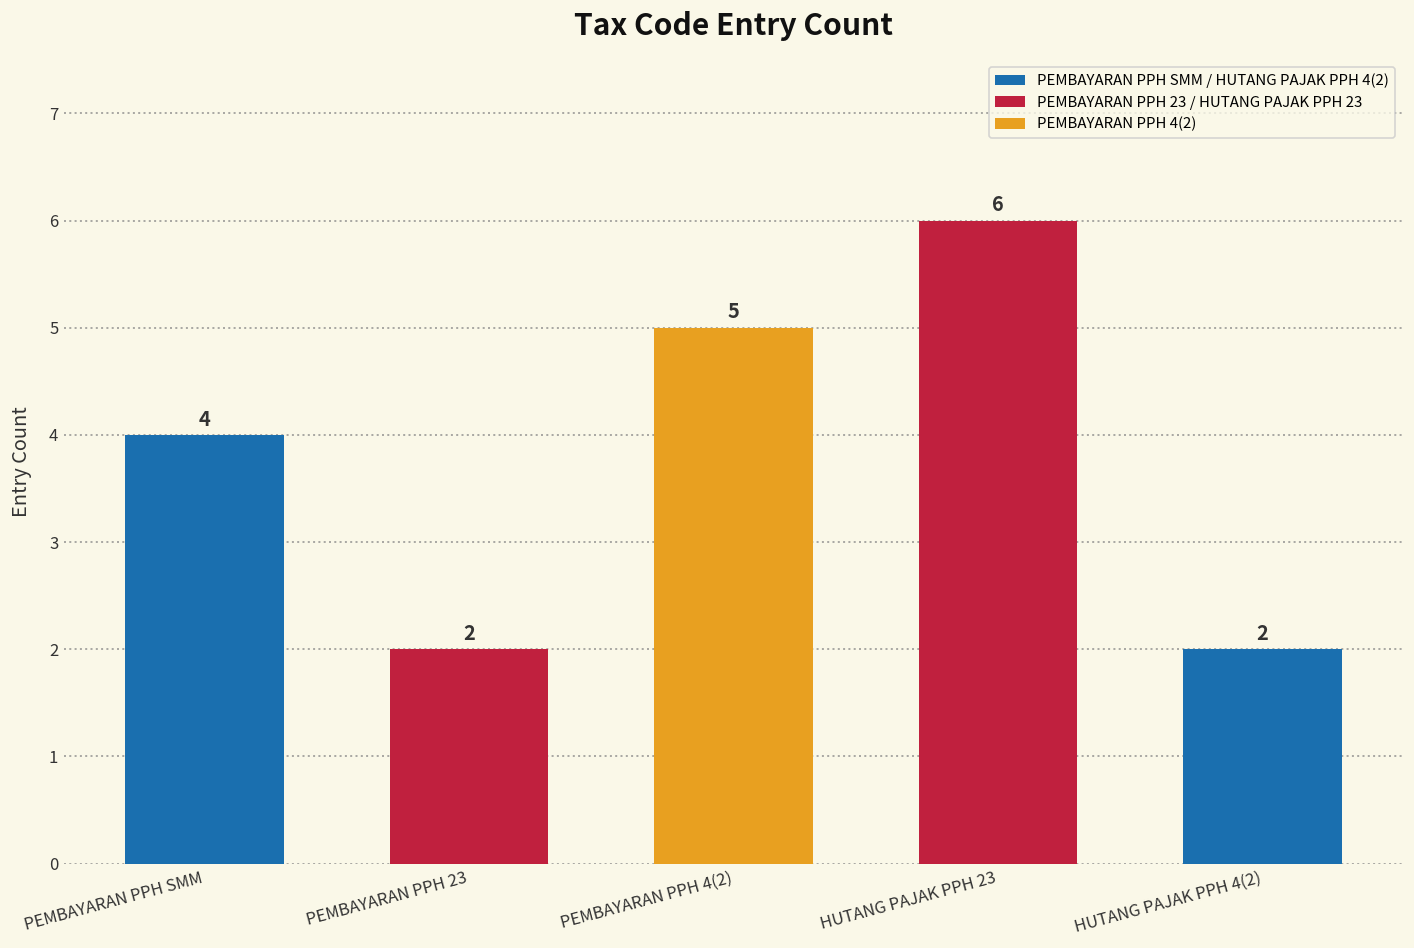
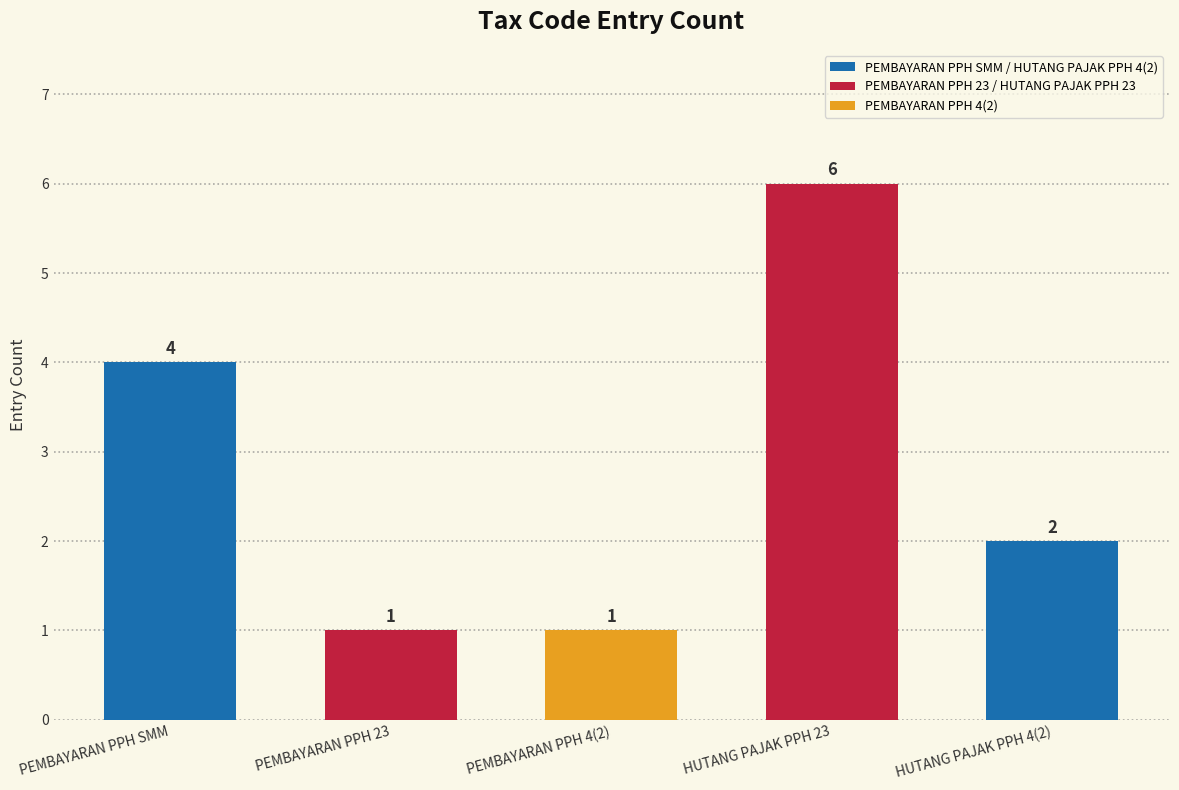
PEMBAYARAN PPH 23: 2 -> 1
PEMBAYARAN PPH 4(2): 5 -> 1
